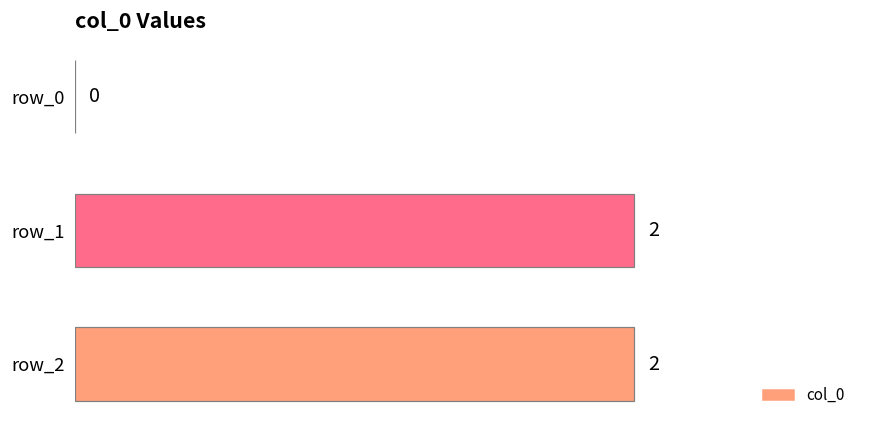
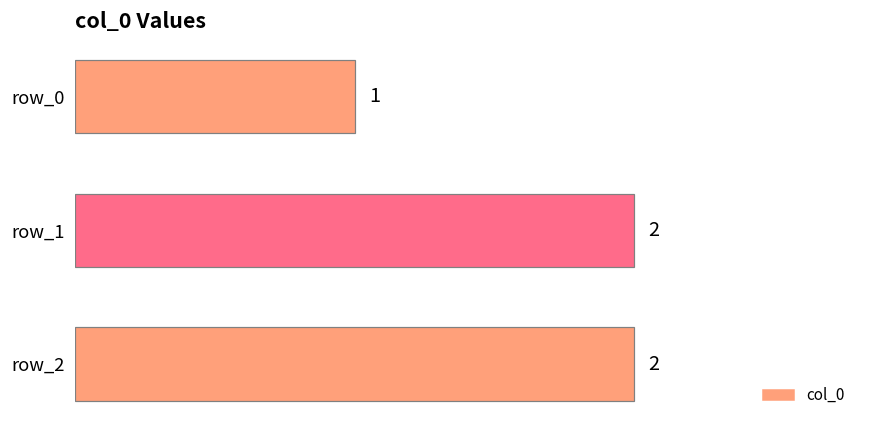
row_0: 0 -> 1
